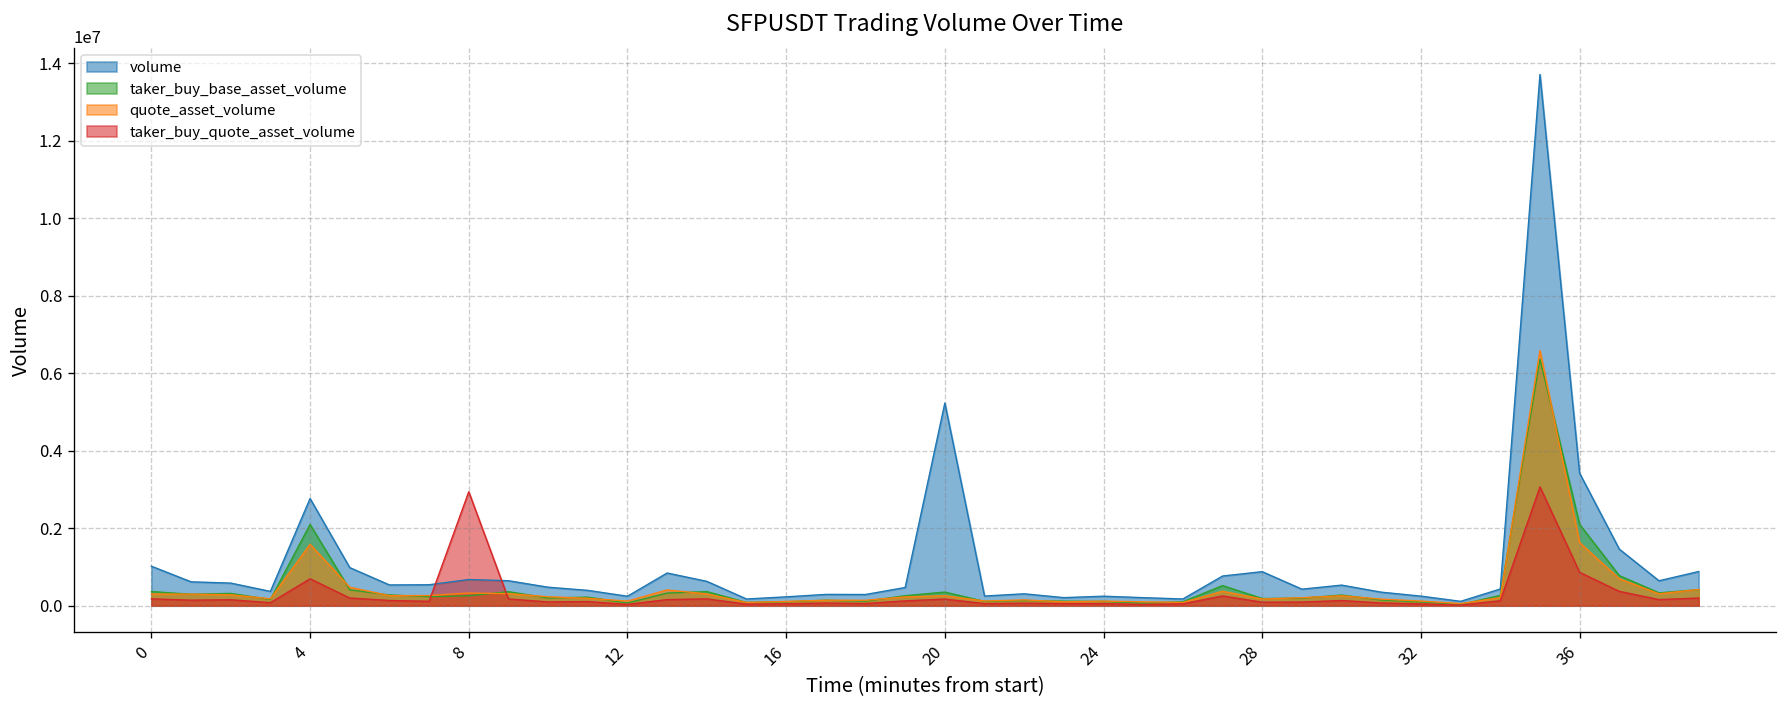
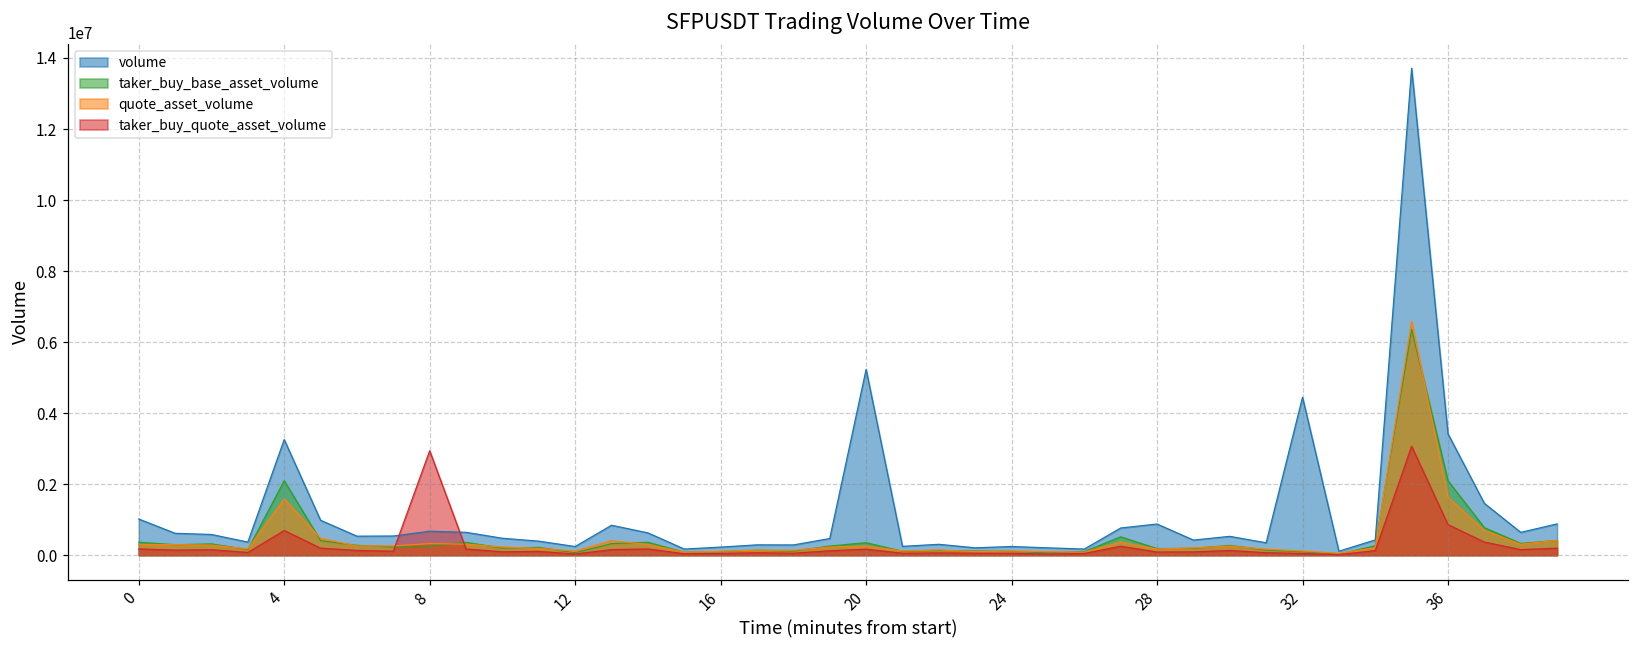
volume, 4: 2800000 -> 3300000
volume, 32: 200000 -> 4400000
